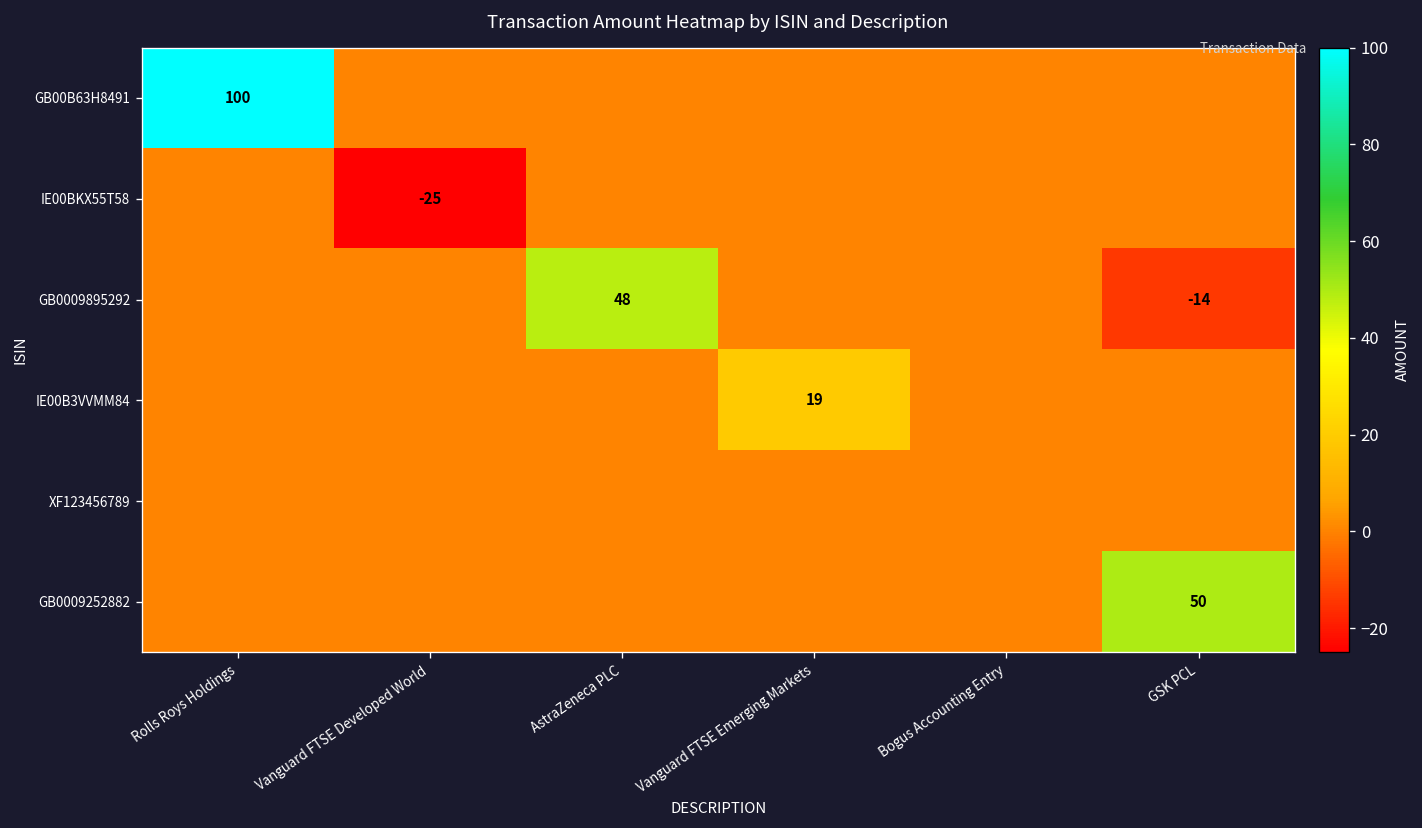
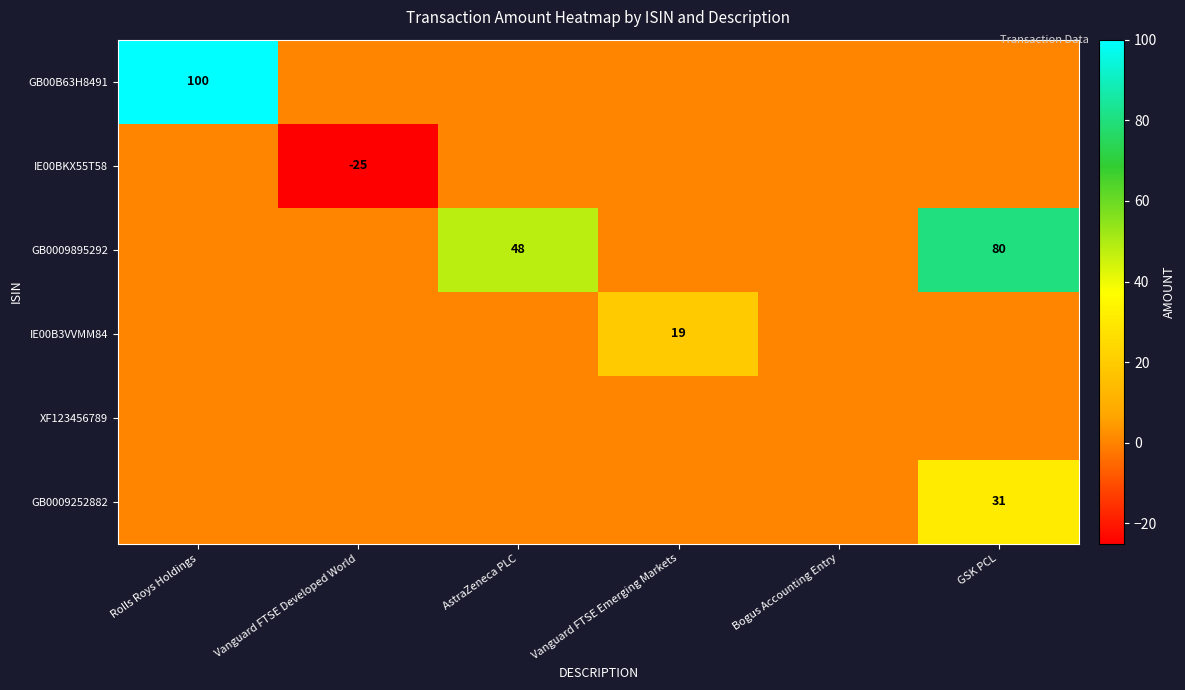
GB0009895292, GSK PCL: -14 -> 80
GB0009252882, GSK PCL: 50 -> 31
